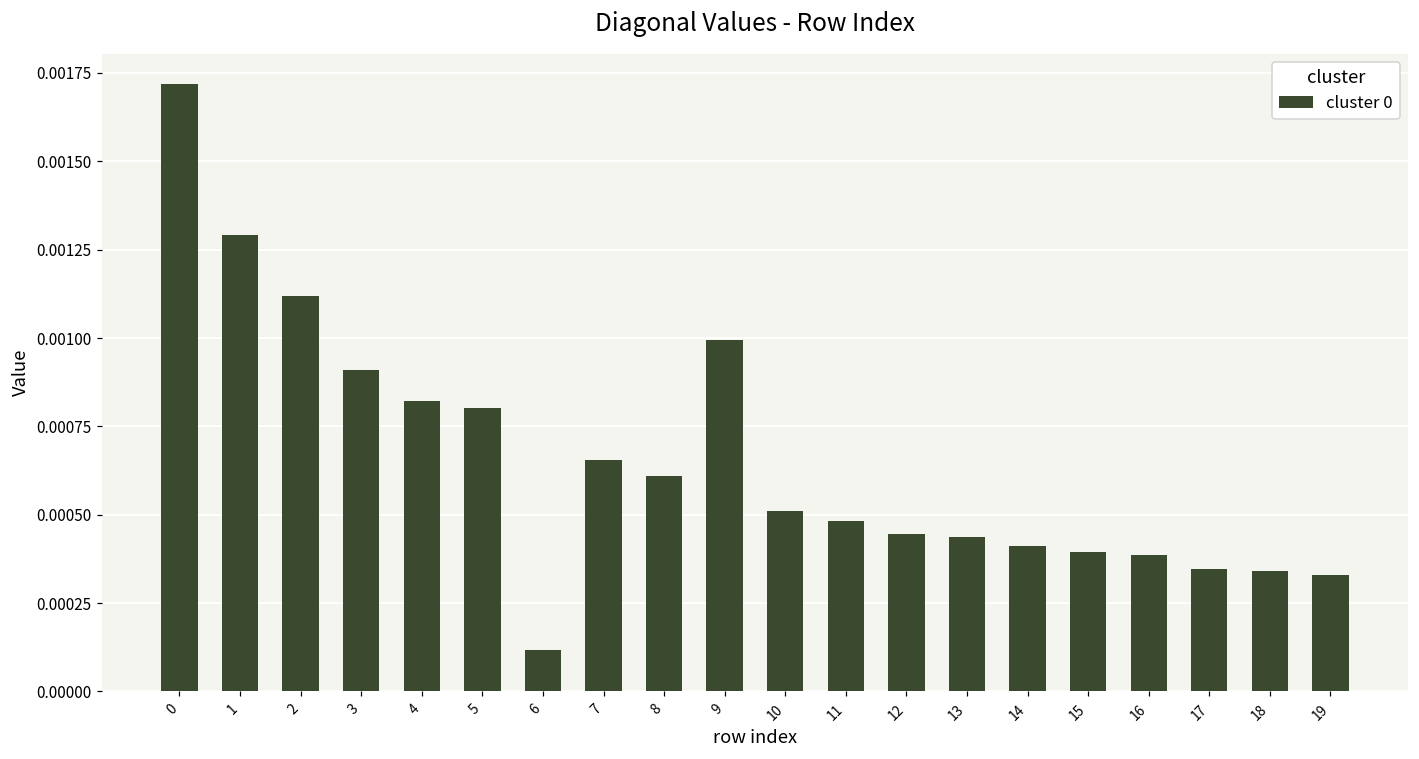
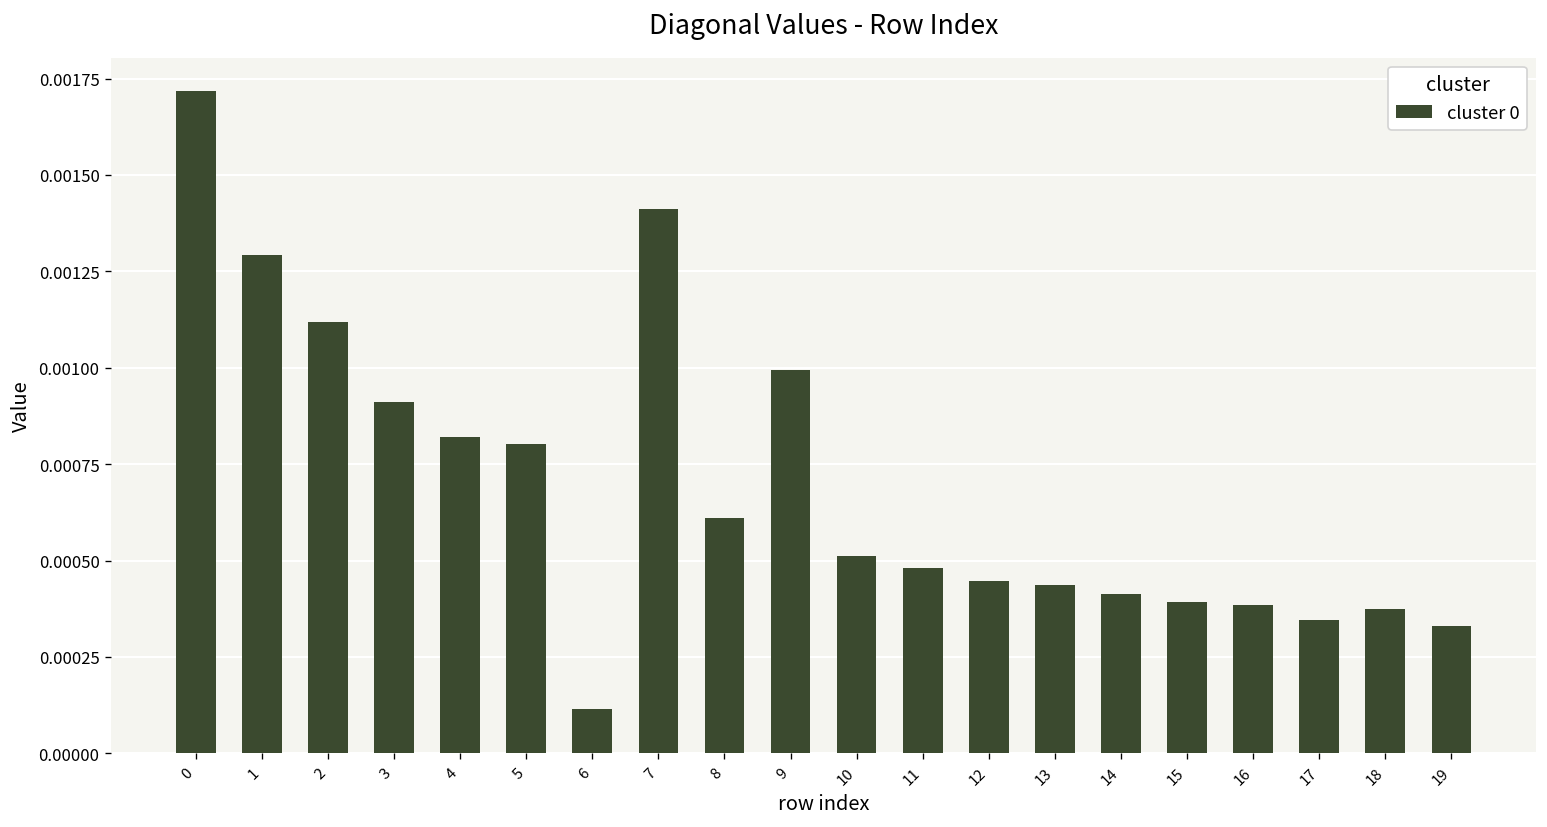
7: 0.00065 -> 0.00141
18: 0.00034 -> 0.00037
